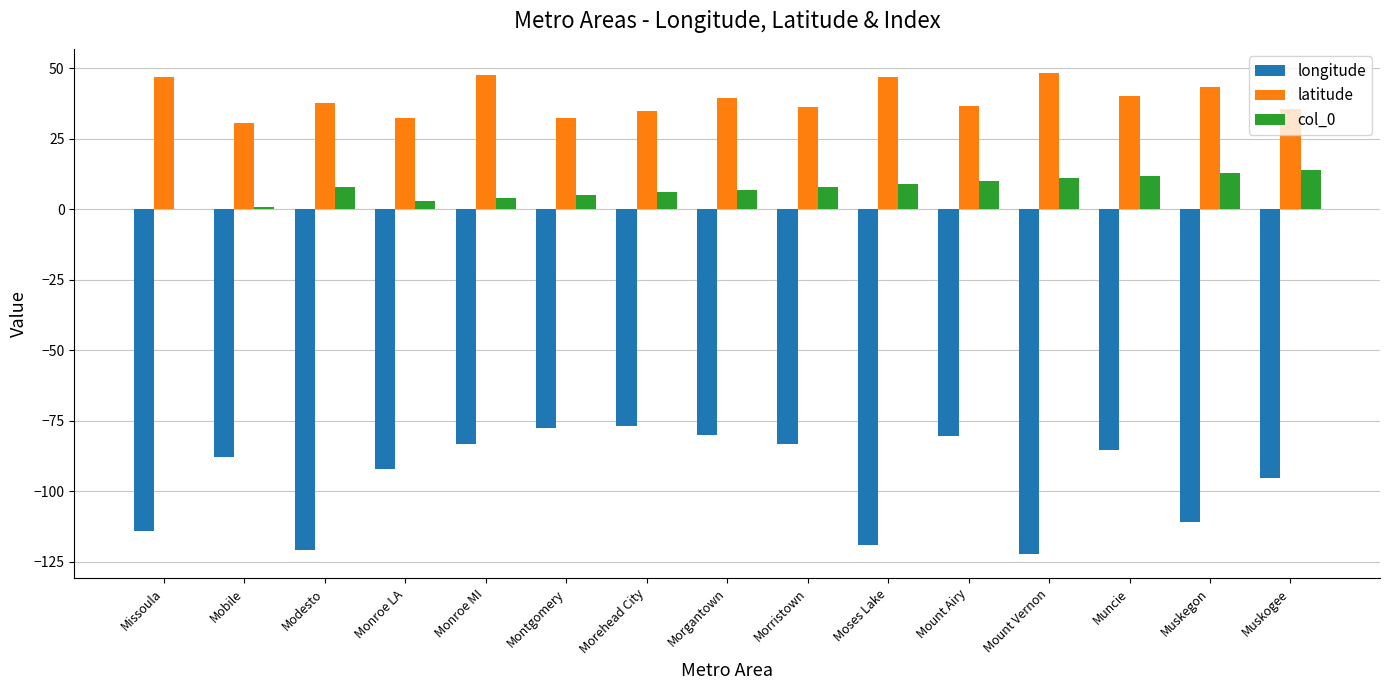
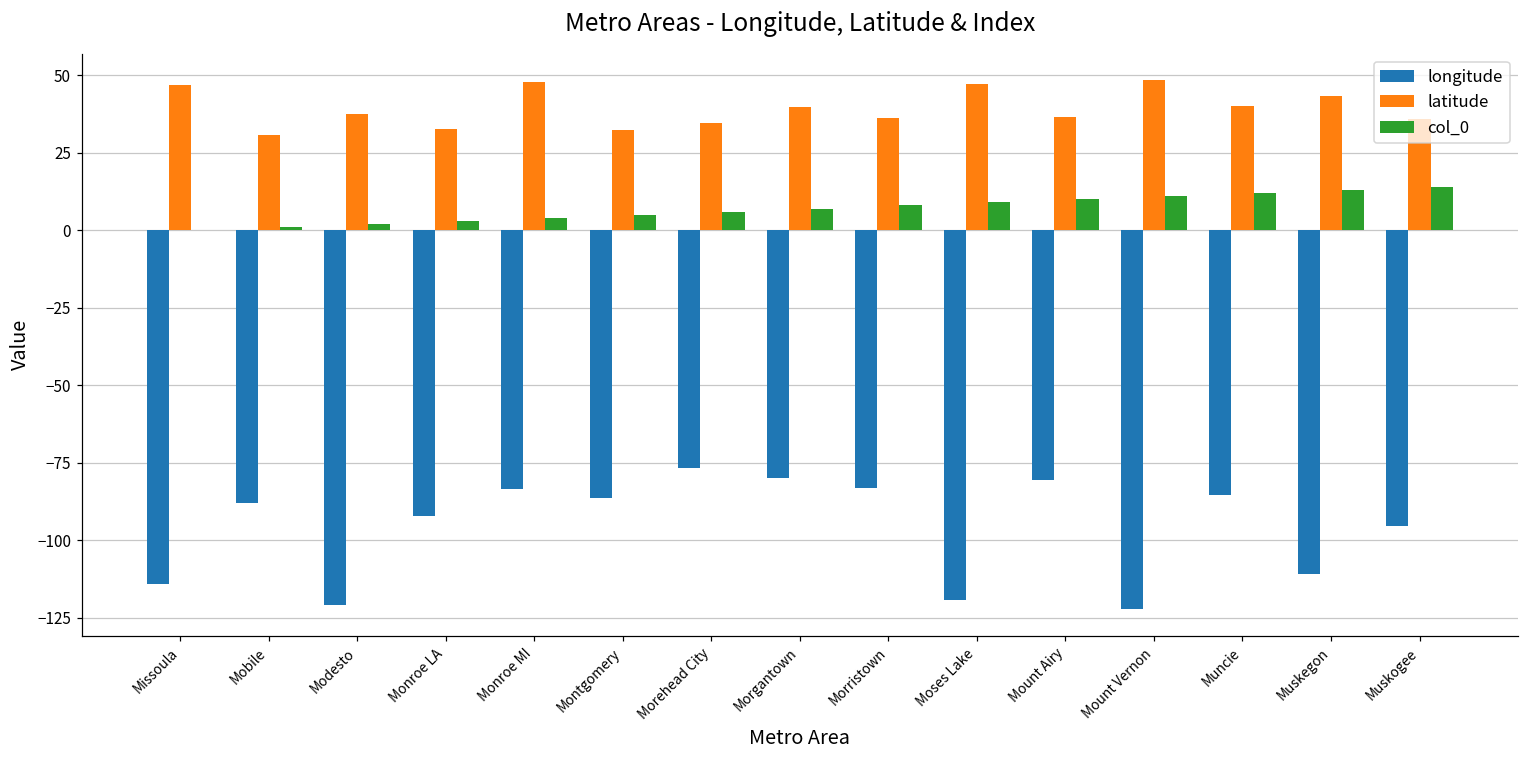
col_0, Modesto: 8 -> 2
longitude, Montgomery: -78 -> -86
